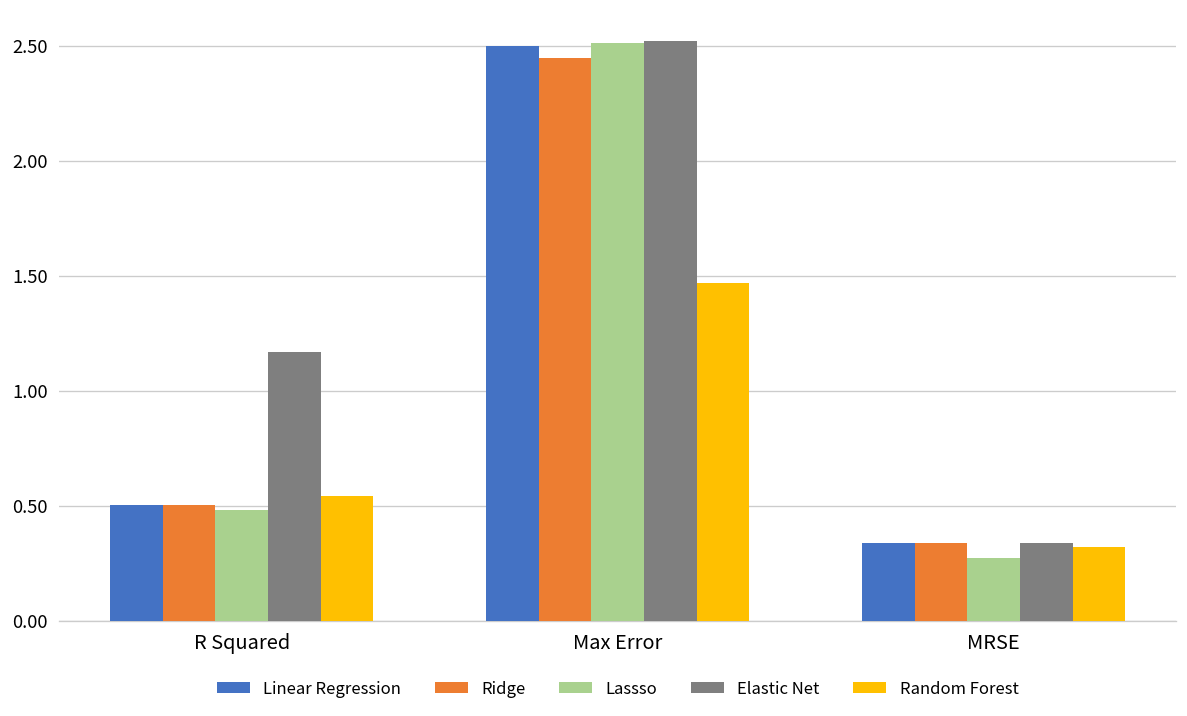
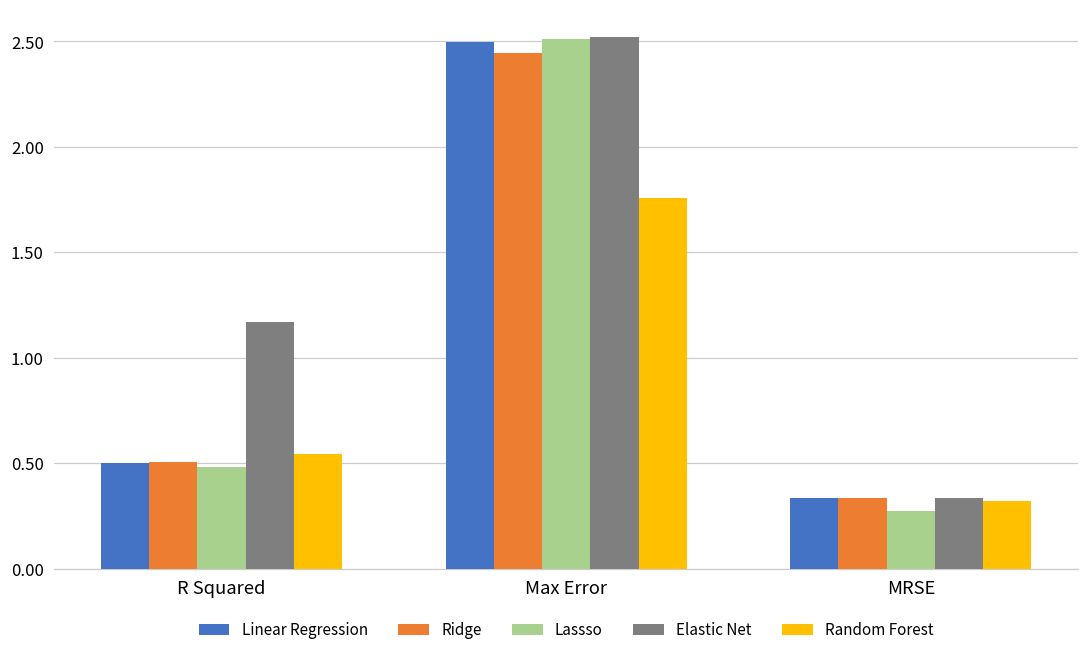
Random Forest, Max Error: 1.47 -> 1.76
